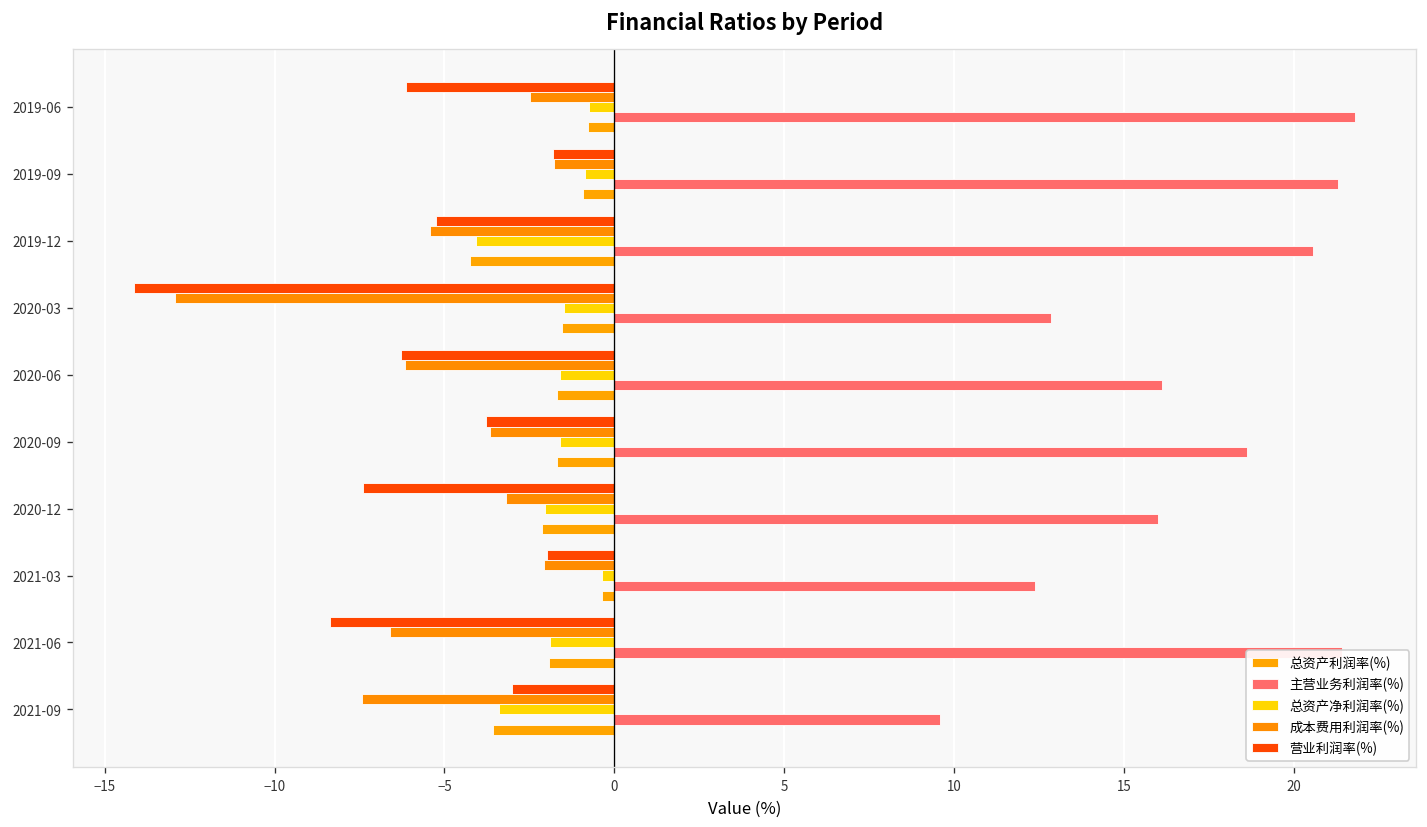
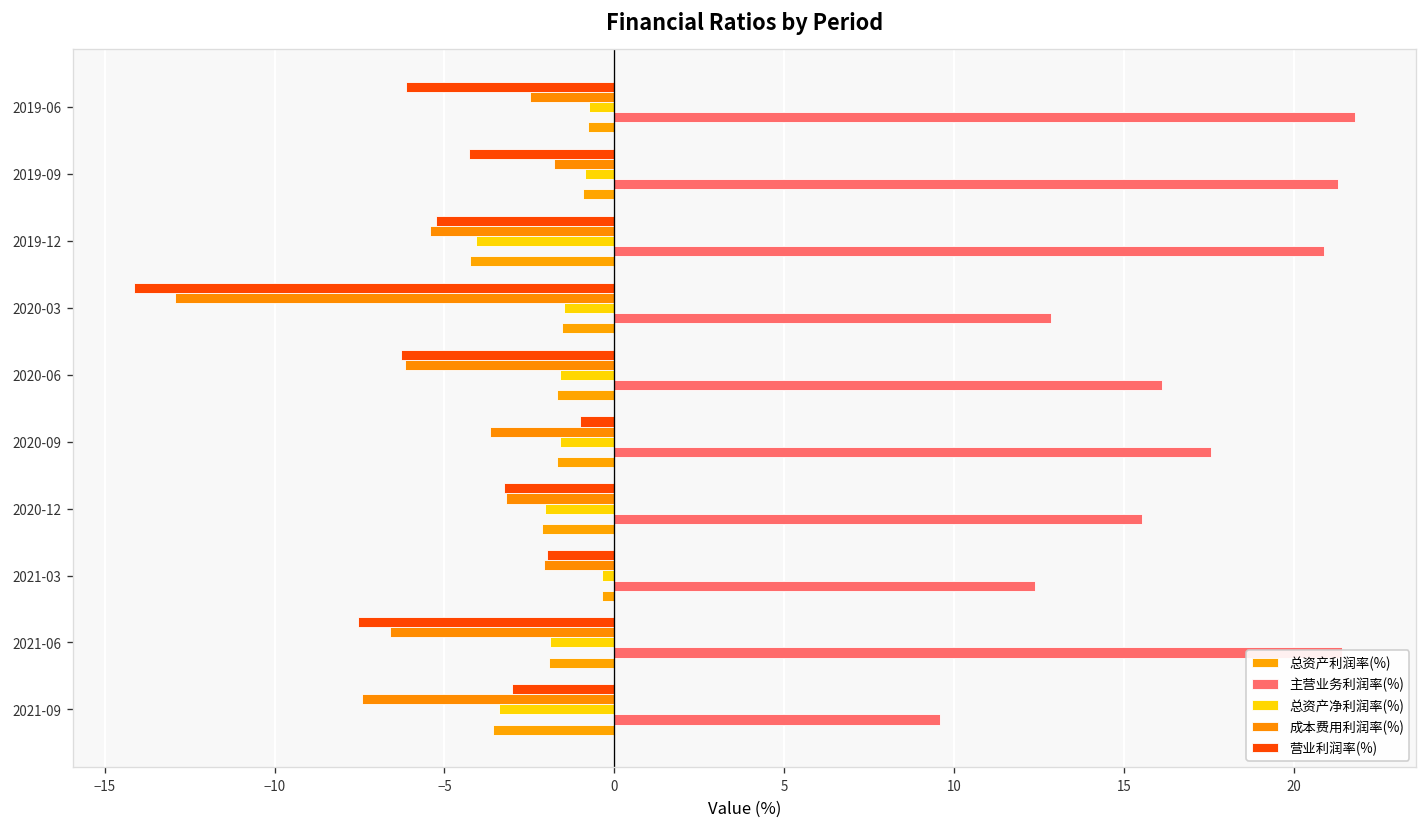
营业利润率(%), 2019-09: -1.8 -> -4.3
主营业务利润率(%), 2019-12: 20.6 -> 20.9
营业利润率(%), 2020-09: -3.8 -> -1.0
主营业务利润率(%), 2020-09: 18.6 -> 17.5
营业利润率(%), 2020-12: -7.4 -> -3.3
主营业务利润率(%), 2020-12: 16.0 -> 15.5
营业利润率(%), 2021-06: -8.4 -> -7.6
